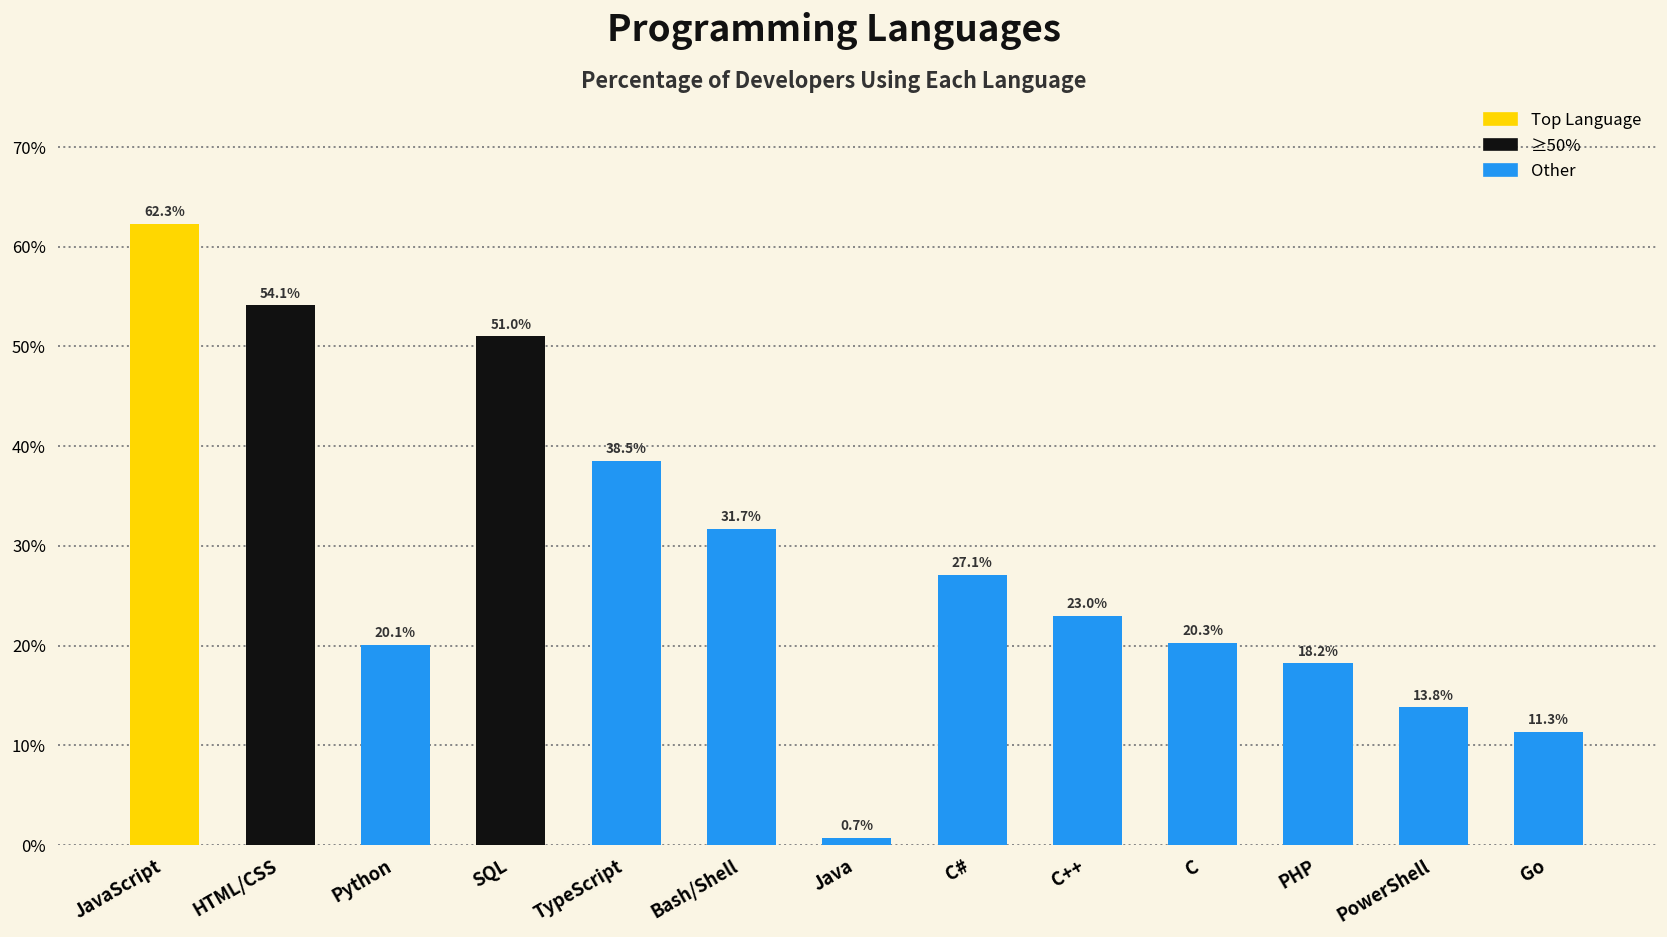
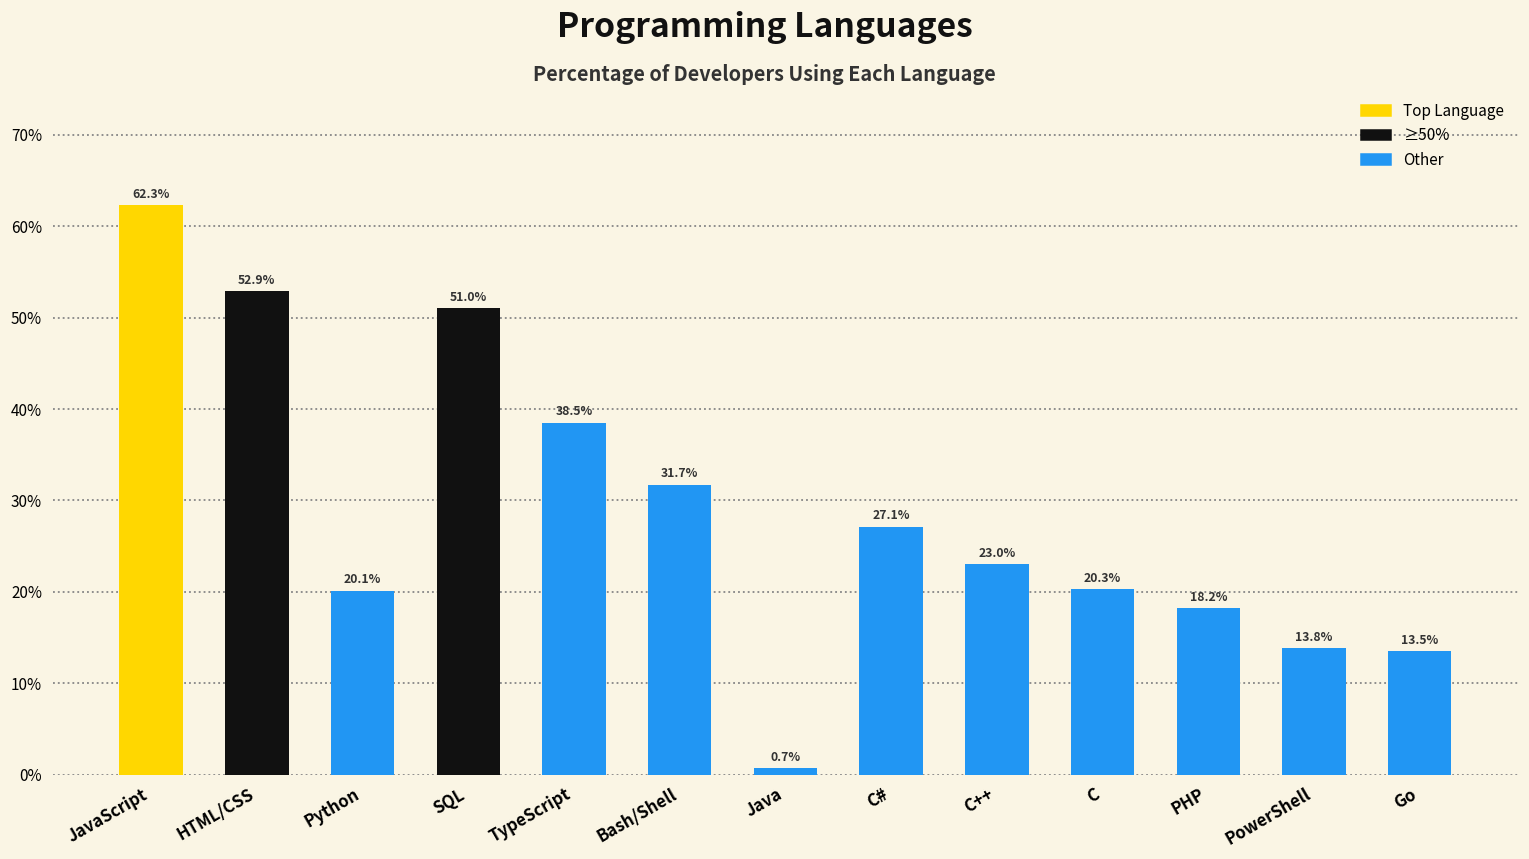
HTML/CSS: 54.1% -> 52.9%
Go: 11.3% -> 13.5%
